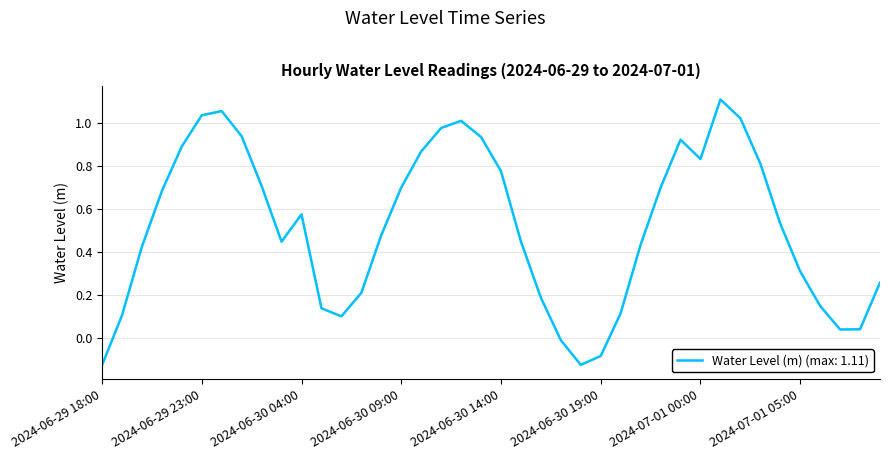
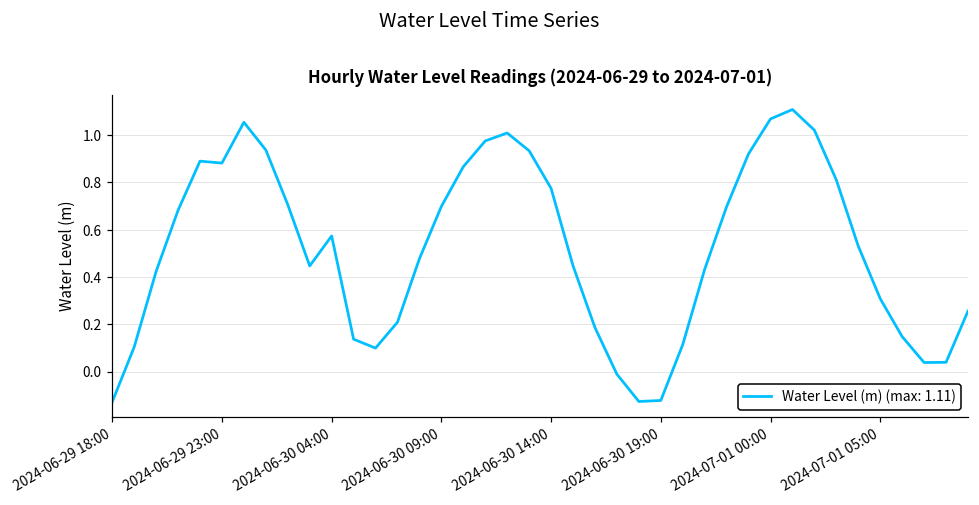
2024-06-29 23:00: 1.03 -> 0.88
2024-06-30 19:00: -0.09 -> -0.12
2024-07-01 00:00: 0.83 -> 1.07
